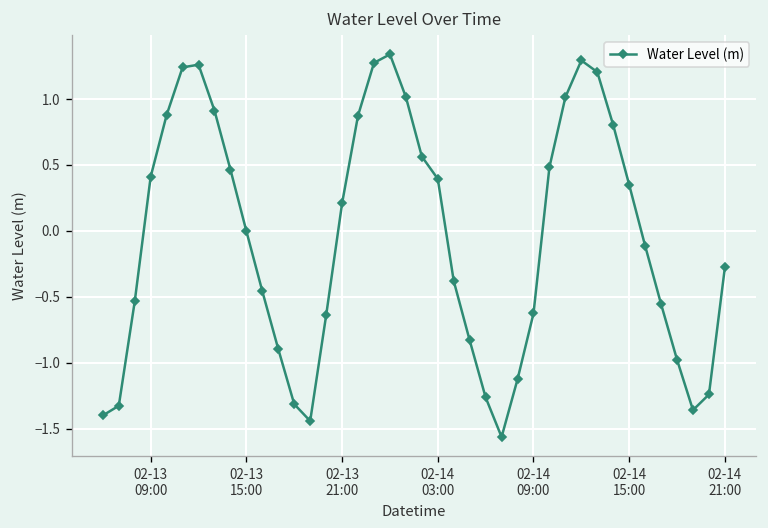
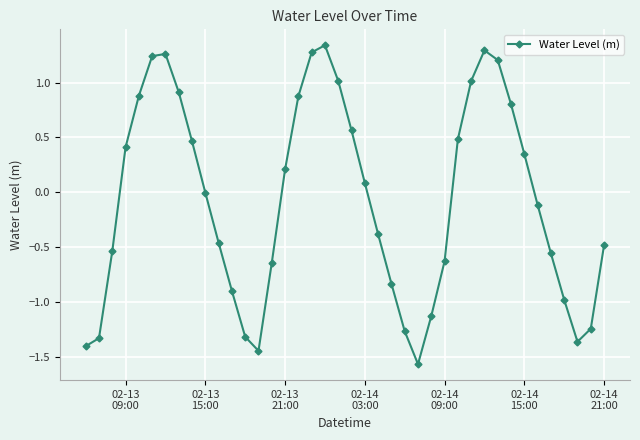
02-14 03:00: 0.39 -> 0.09
02-14 21:00: -0.28 -> -0.48
